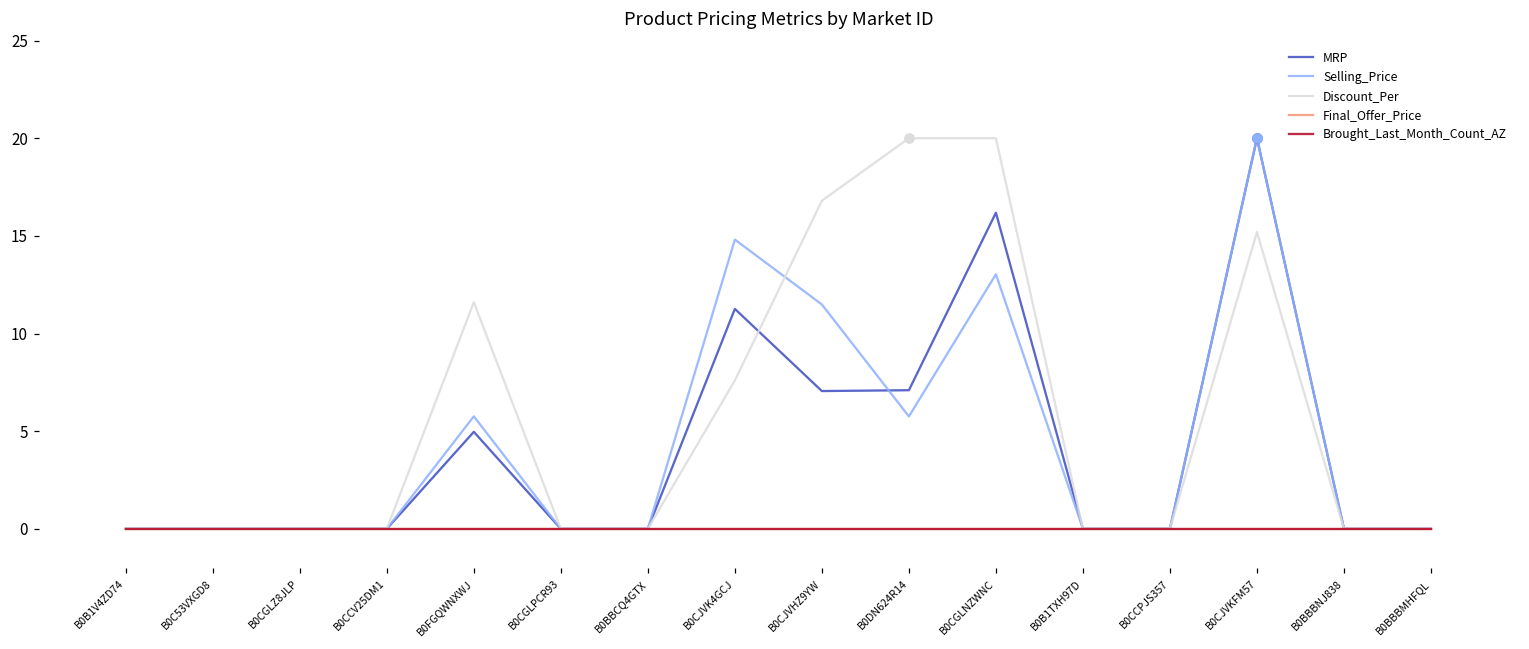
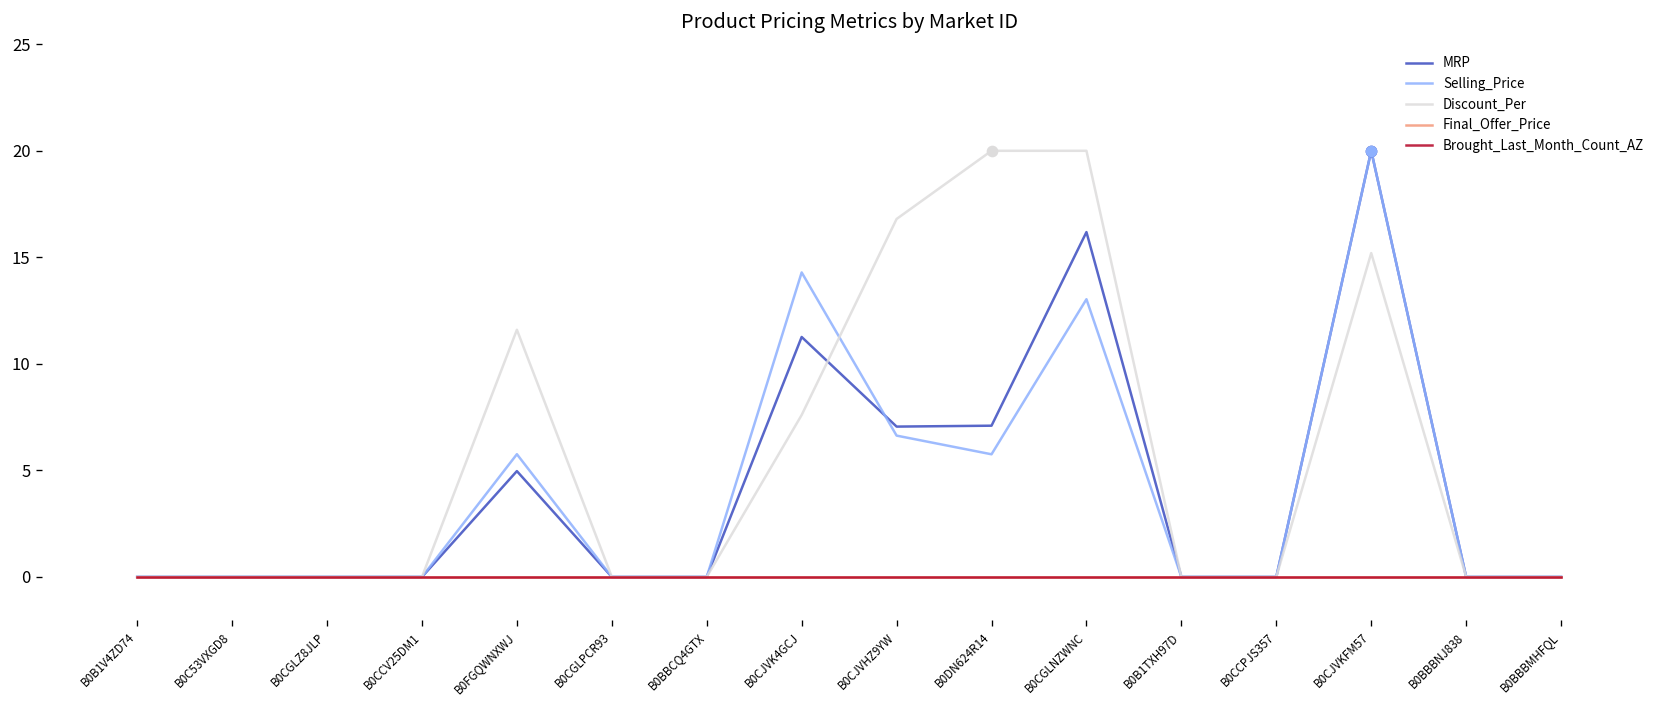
Selling_Price, B0CJVK4GCJ: 14.8 -> 14.3
Selling_Price, B0CJVHZ9YW: 11.5 -> 6.6
